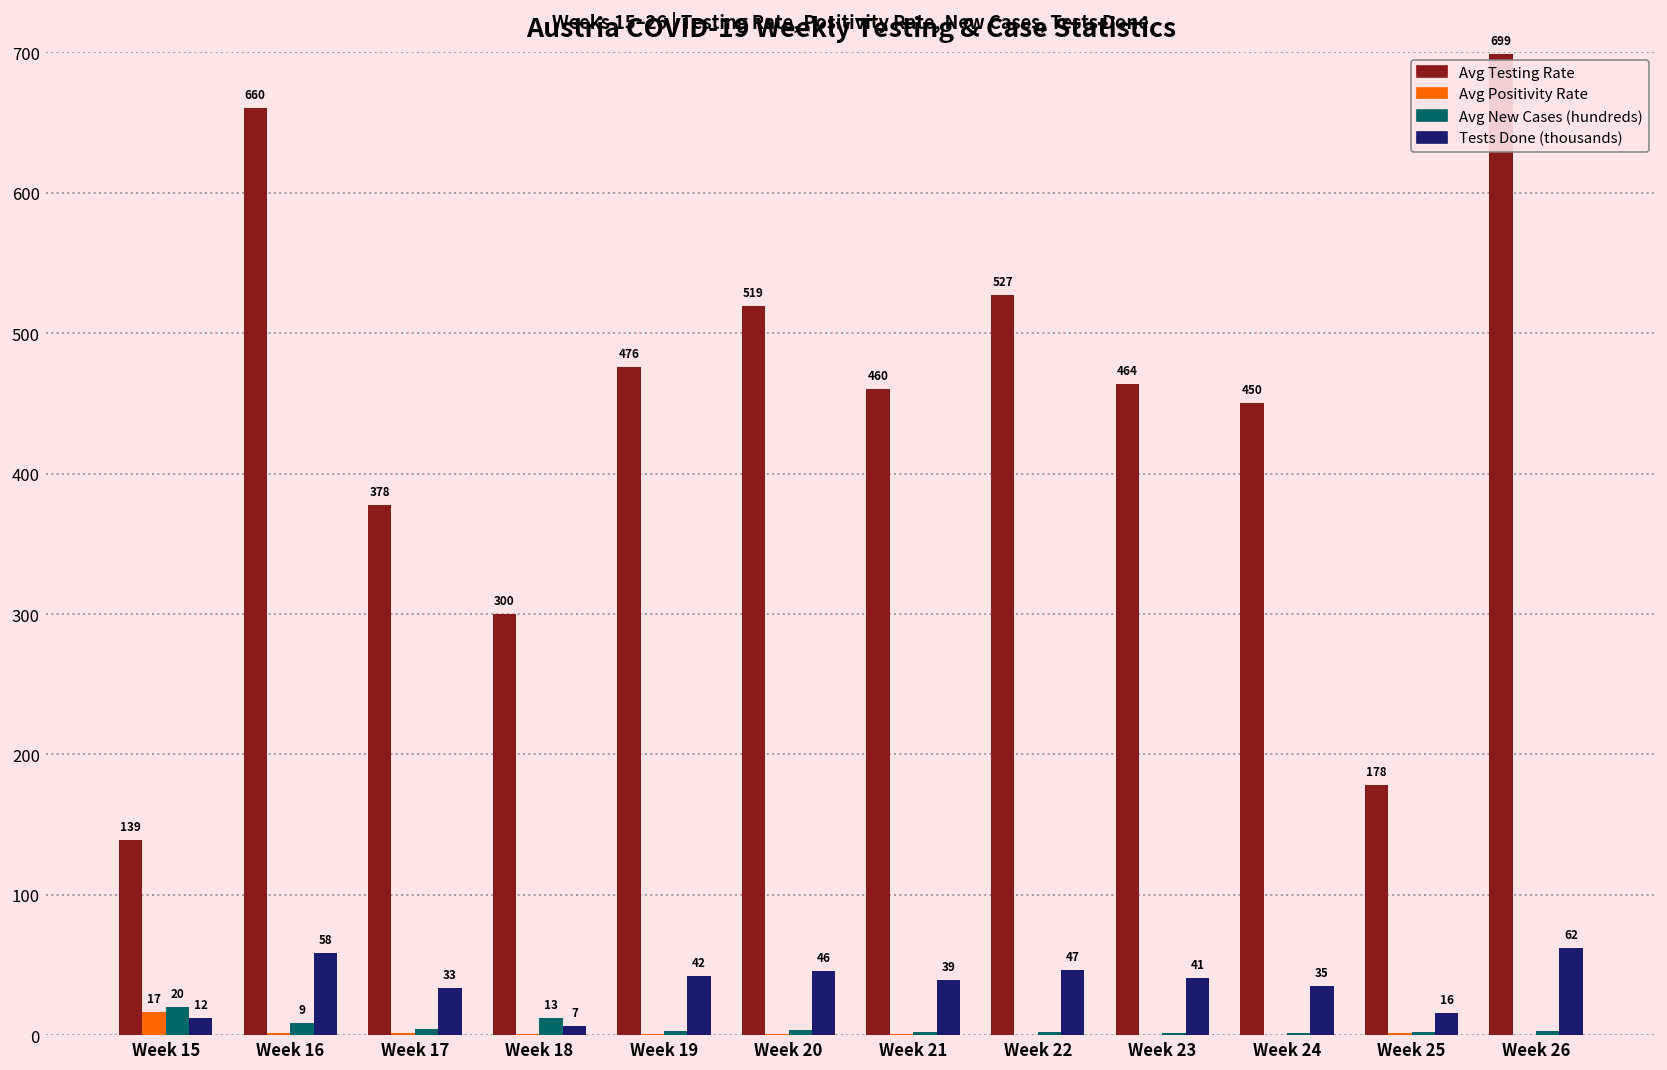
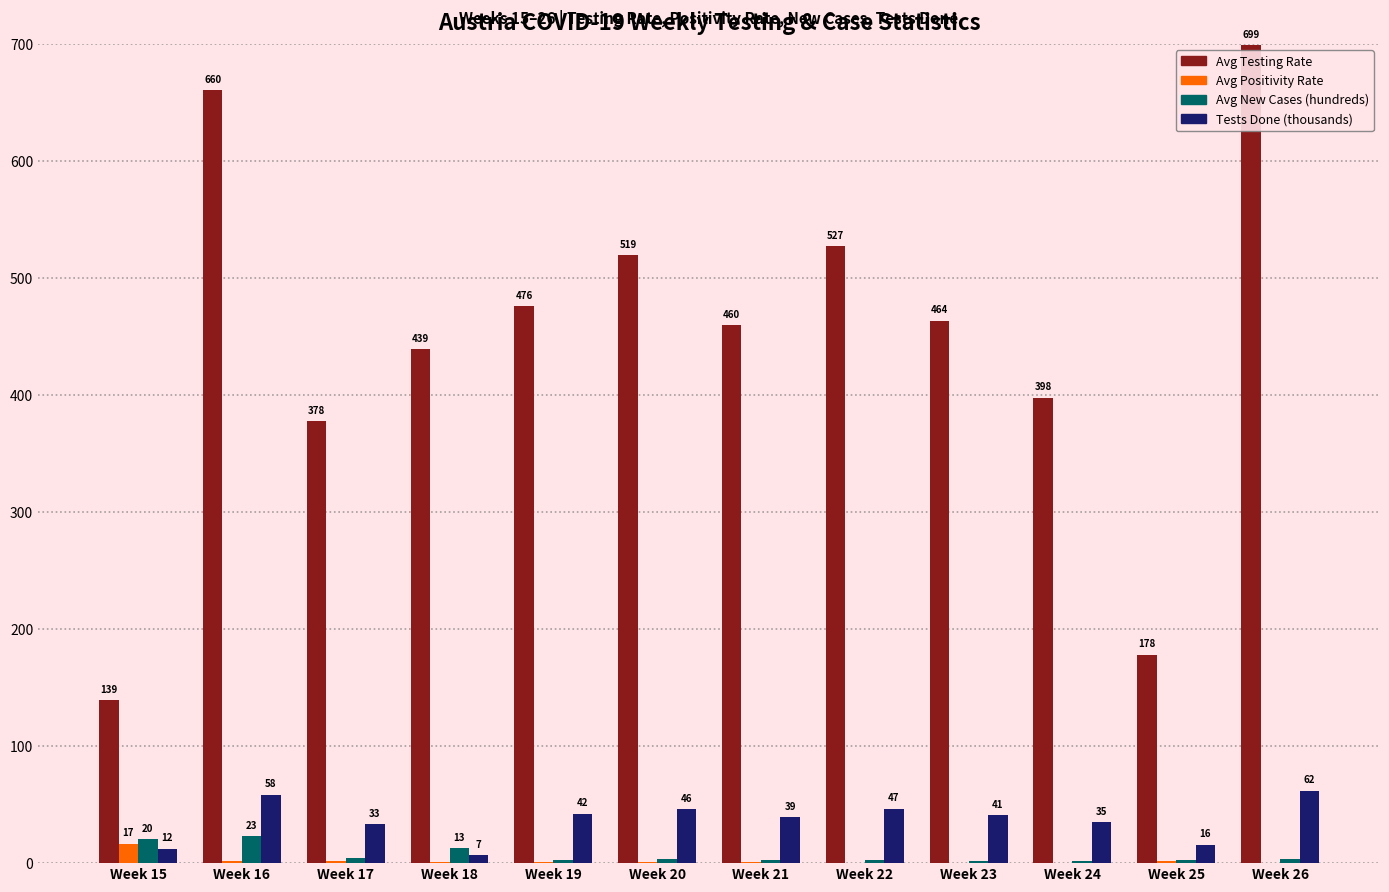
Avg New Cases (hundreds), Week 16: 9 -> 23
Avg Testing Rate, Week 18: 300 -> 439
Avg Testing Rate, Week 24: 450 -> 398
